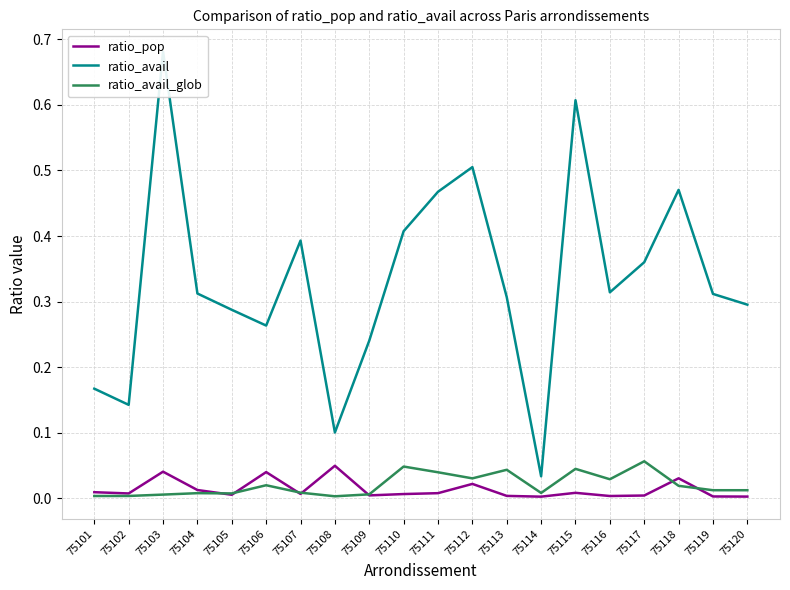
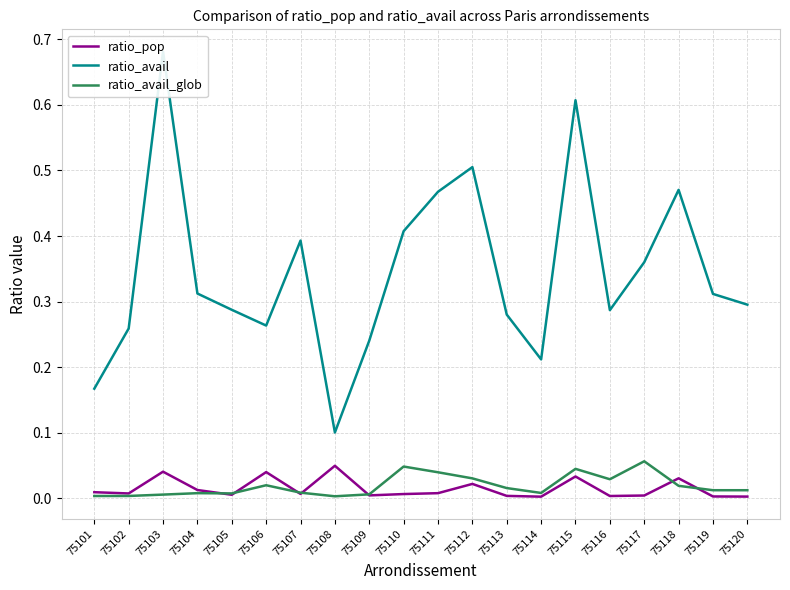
ratio_avail, 75102: 0.14 -> 0.26
ratio_avail, 75113: 0.31 -> 0.28
ratio_avail_glob, 75113: 0.04 -> 0.02
ratio_avail, 75114: 0.03 -> 0.21
ratio_pop, 75115: 0.01 -> 0.03
ratio_avail, 75116: 0.31 -> 0.29
